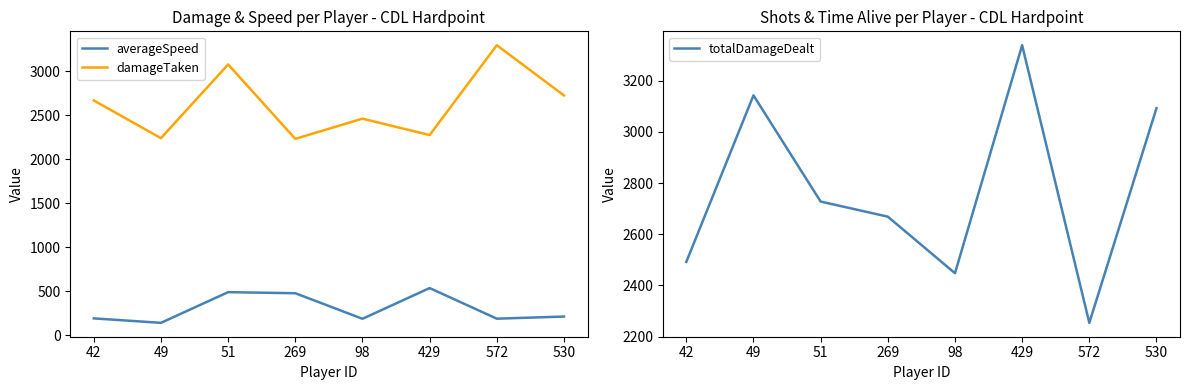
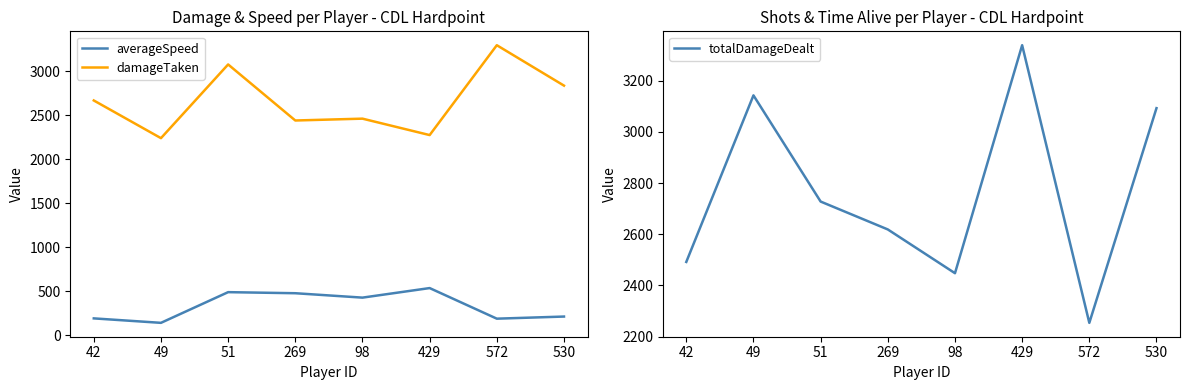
Damage & Speed per Player - CDL Hardpoint, damageTaken, 269: 2200 -> 2400
Damage & Speed per Player - CDL Hardpoint, averageSpeed, 98: 200 -> 400
Damage & Speed per Player - CDL Hardpoint, damageTaken, 530: 2700 -> 2800
Shots & Time Alive per Player - CDL Hardpoint, 269: 2670 -> 2620
